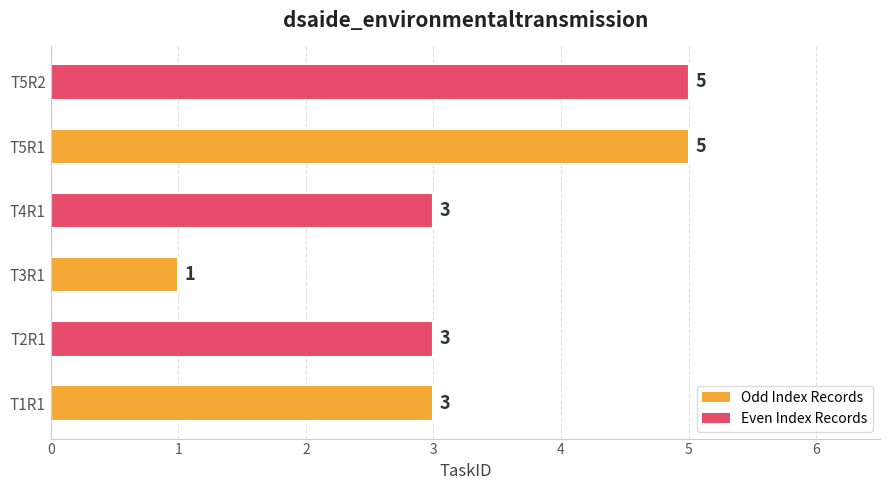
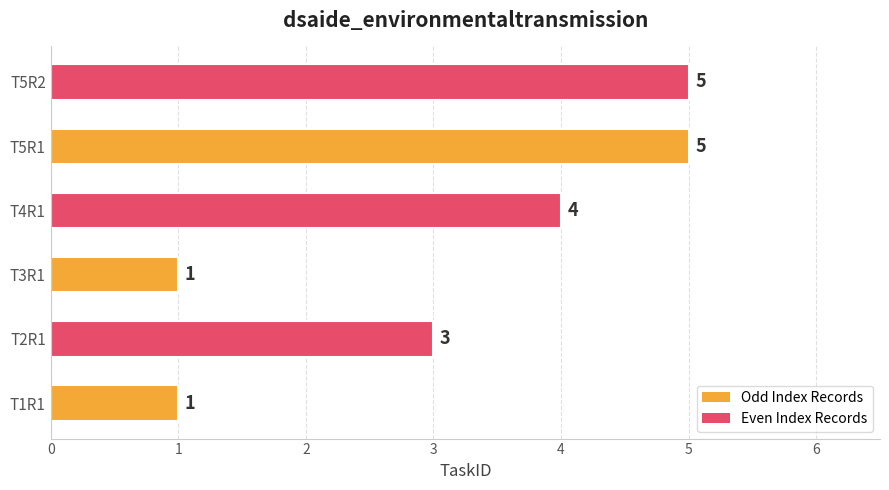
T4R1: 3 -> 4
T1R1: 3 -> 1
